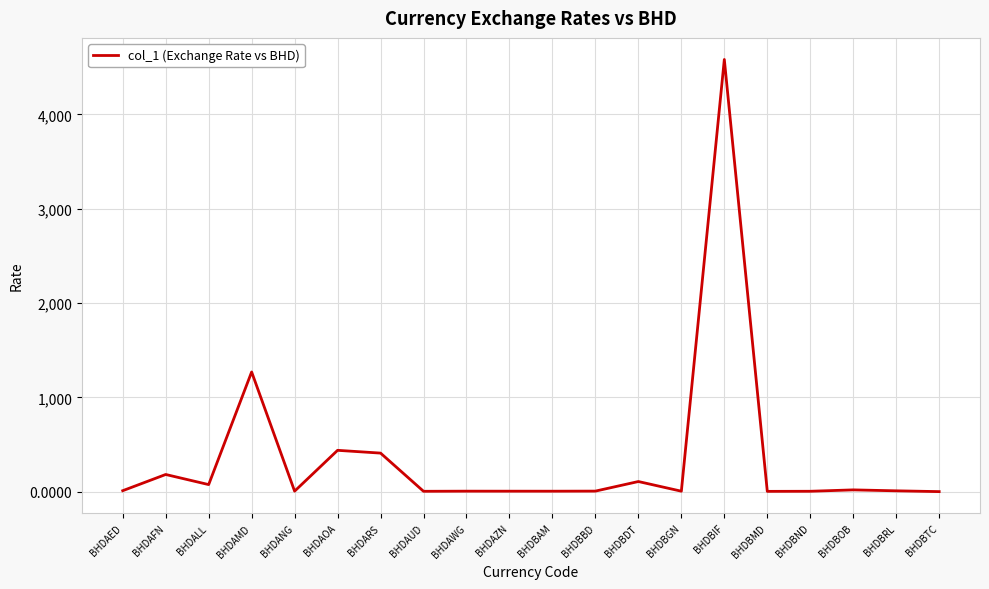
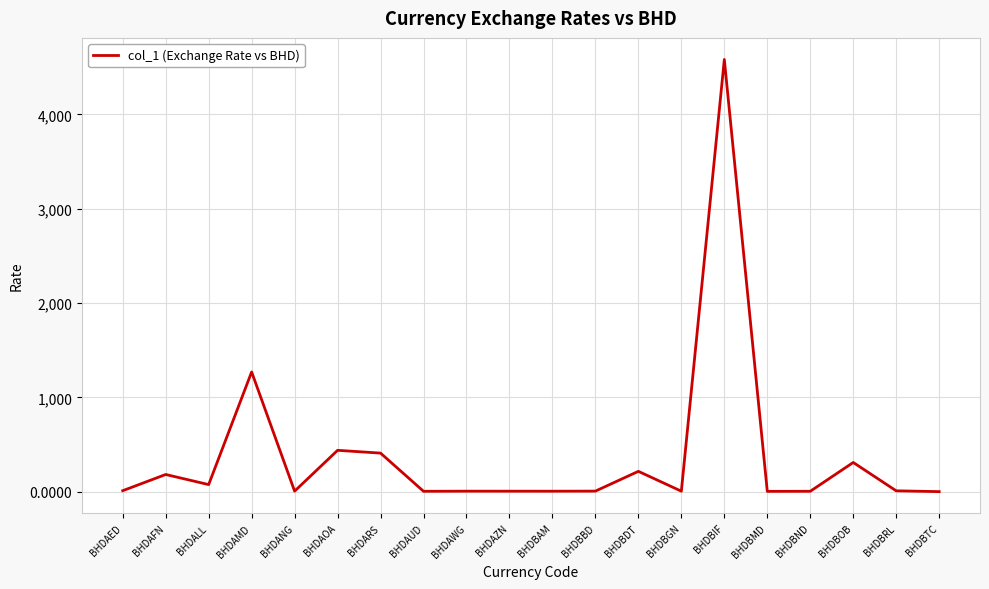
BHDBDT: 100 -> 200
BHDBOB: 0 -> 300
